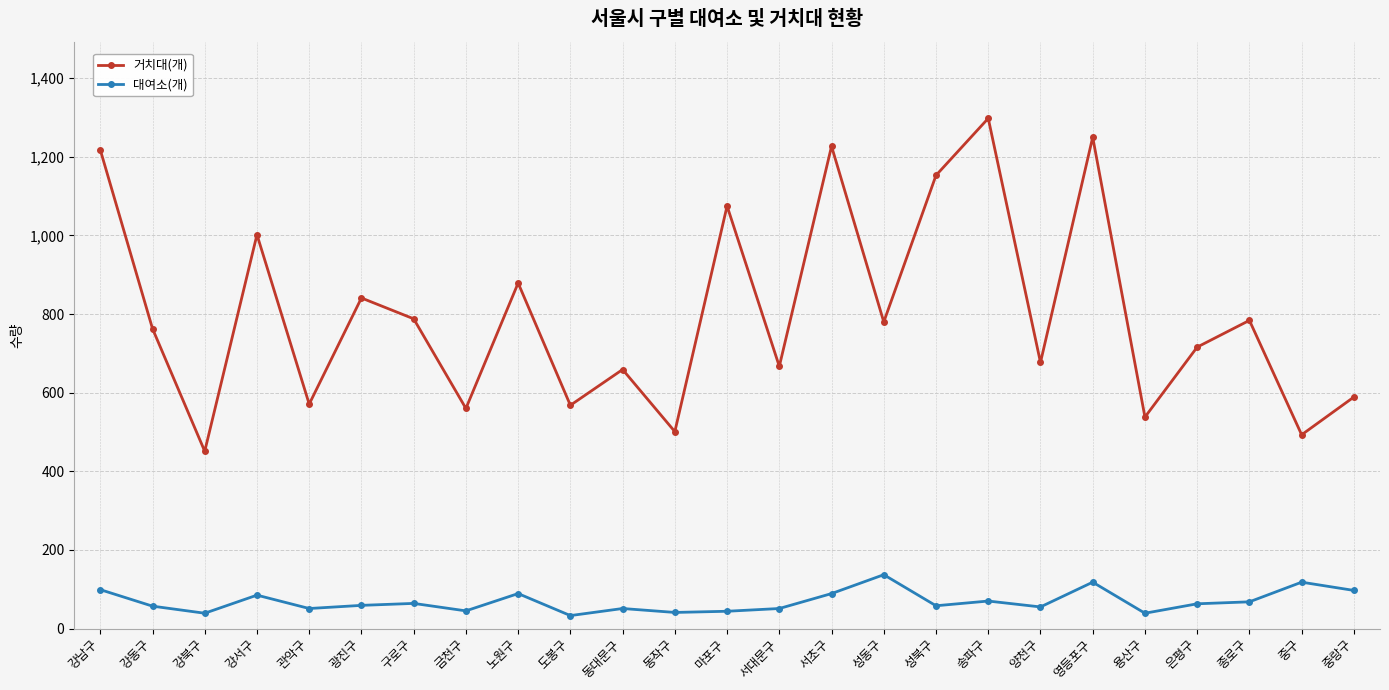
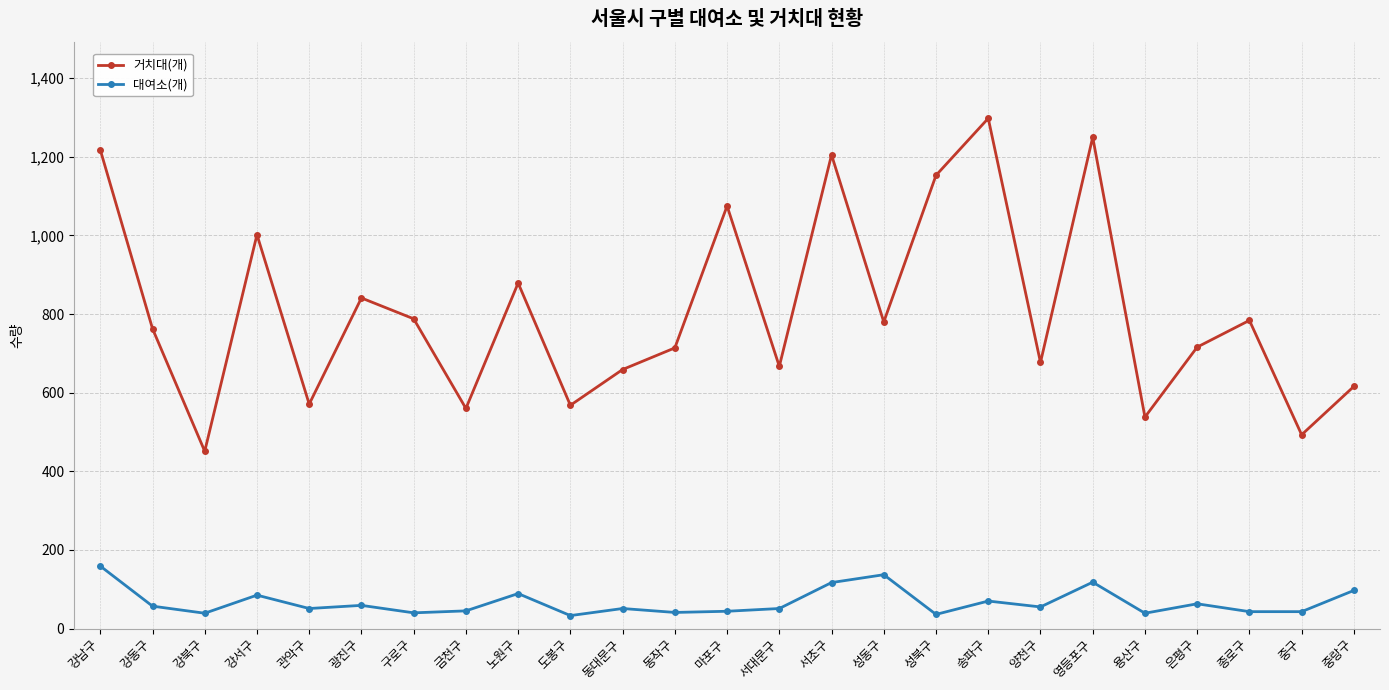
대여소(개), 강남구: 100 -> 160
대여소(개), 구로구: 60 -> 40
거치대(개), 동작구: 500 -> 710
거치대(개), 서초구: 1,230 -> 1,210
대여소(개), 서초구: 90 -> 120
대여소(개), 성북구: 60 -> 40
대여소(개), 종로구: 70 -> 40
대여소(개), 중구: 120 -> 40
거치대(개), 중랑구: 590 -> 620
